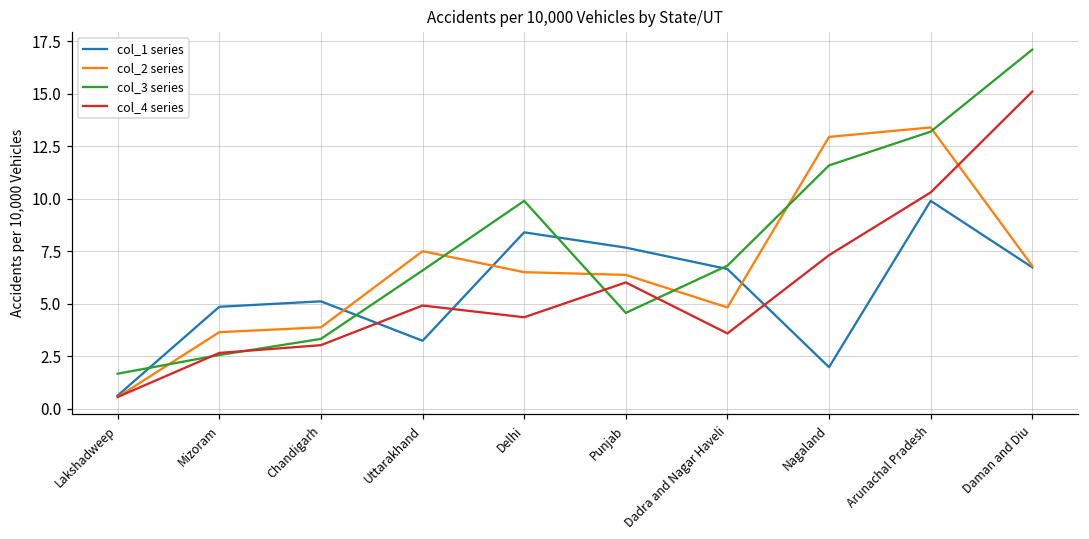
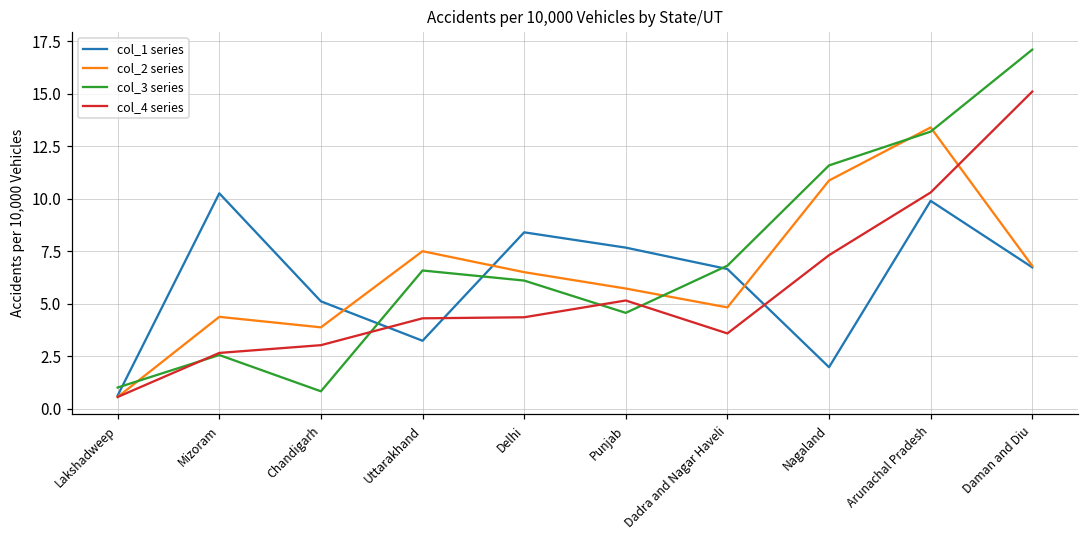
col_3 series, Lakshadweep: 1.7 -> 1.0
col_1 series, Mizoram: 4.9 -> 10.3
col_2 series, Mizoram: 3.6 -> 4.4
col_3 series, Chandigarh: 3.3 -> 0.8
col_4 series, Uttarakhand: 4.9 -> 4.3
col_3 series, Delhi: 9.9 -> 6.1
col_2 series, Punjab: 6.4 -> 5.7
col_4 series, Punjab: 6.0 -> 5.2
col_2 series, Nagaland: 13.0 -> 10.9
